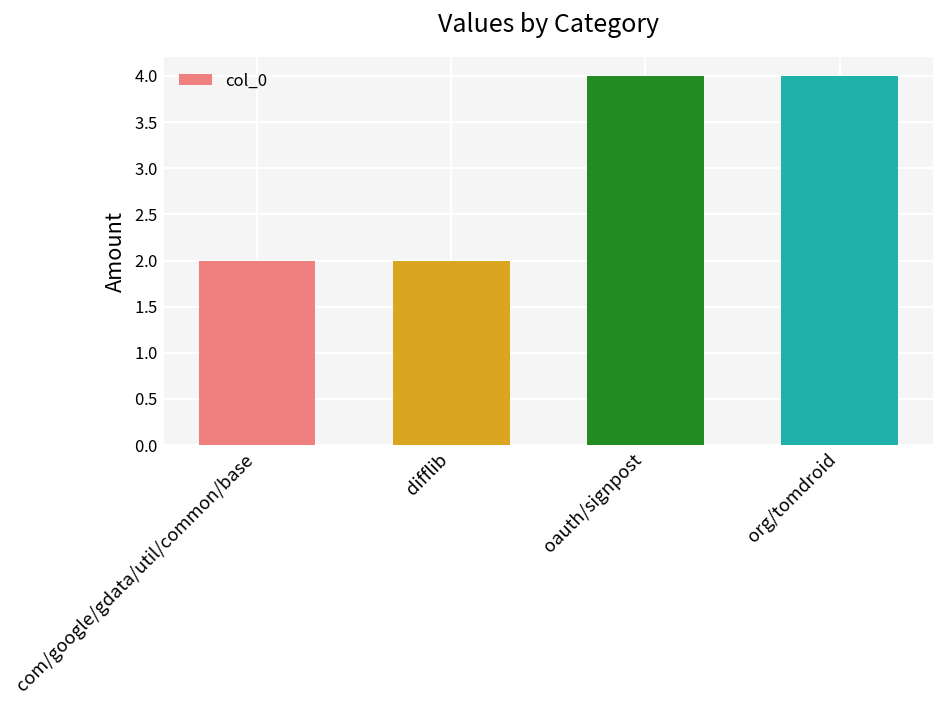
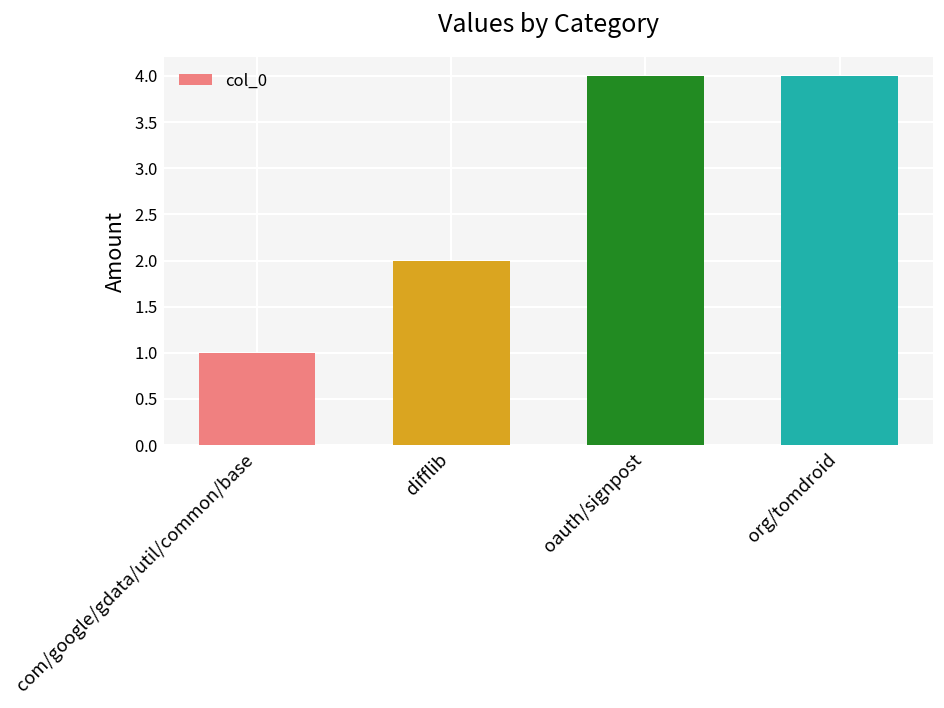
com/google/gdata/util/common/base: 2 -> 1
